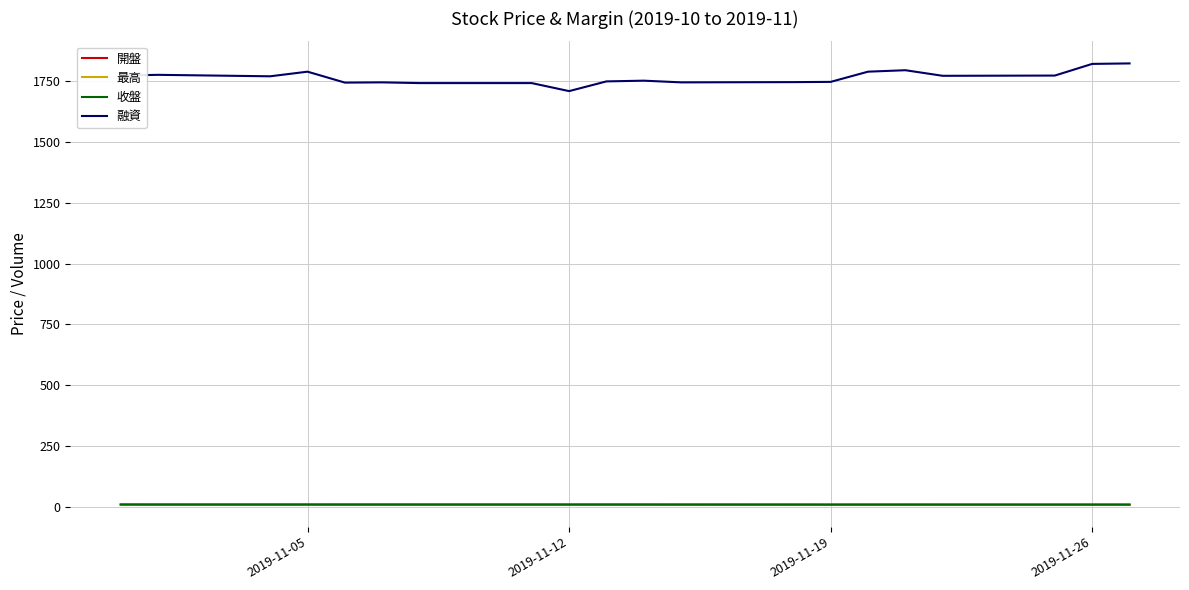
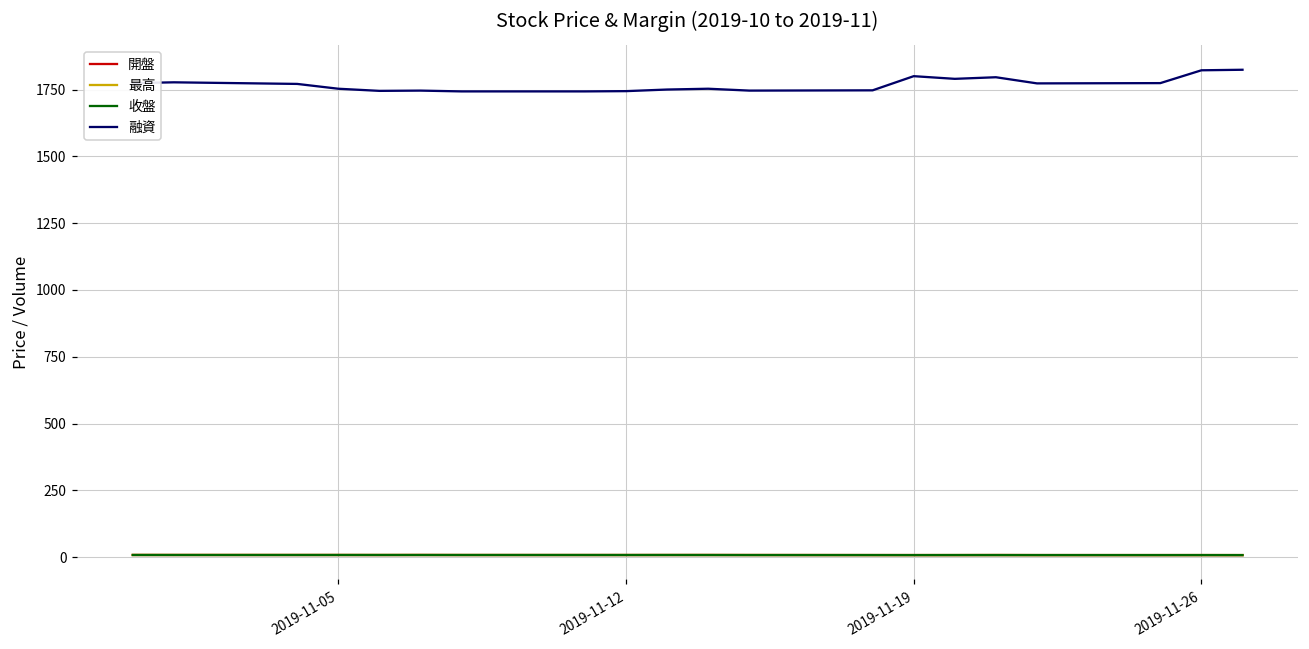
融資, 2019-11-05: 1790 -> 1750
融資, 2019-11-12: 1710 -> 1740
融資, 2019-11-19: 1750 -> 1800
